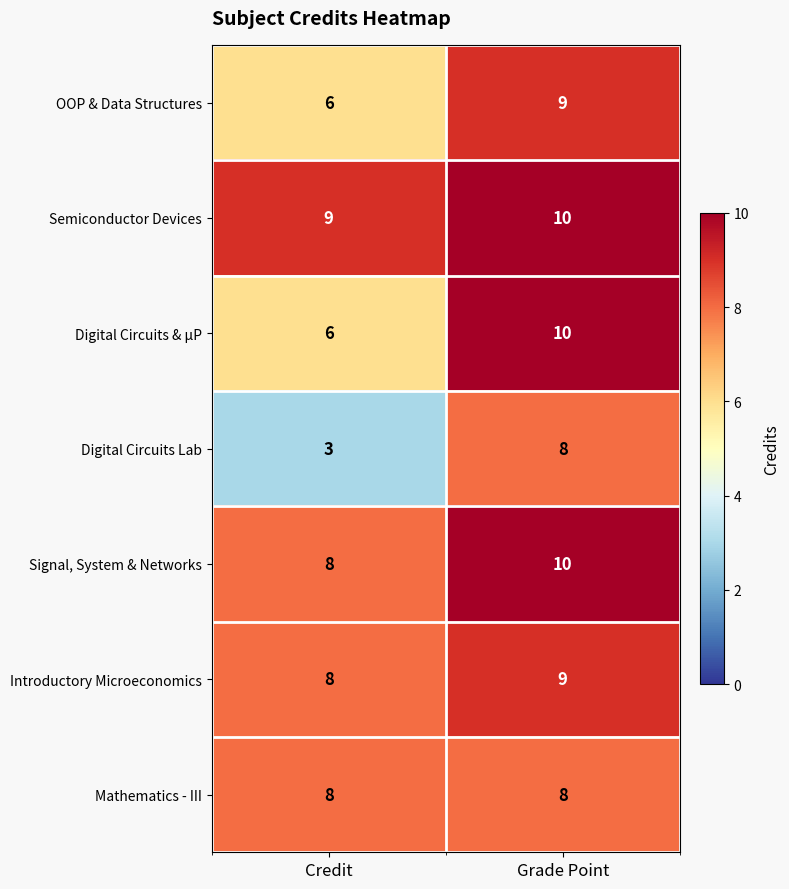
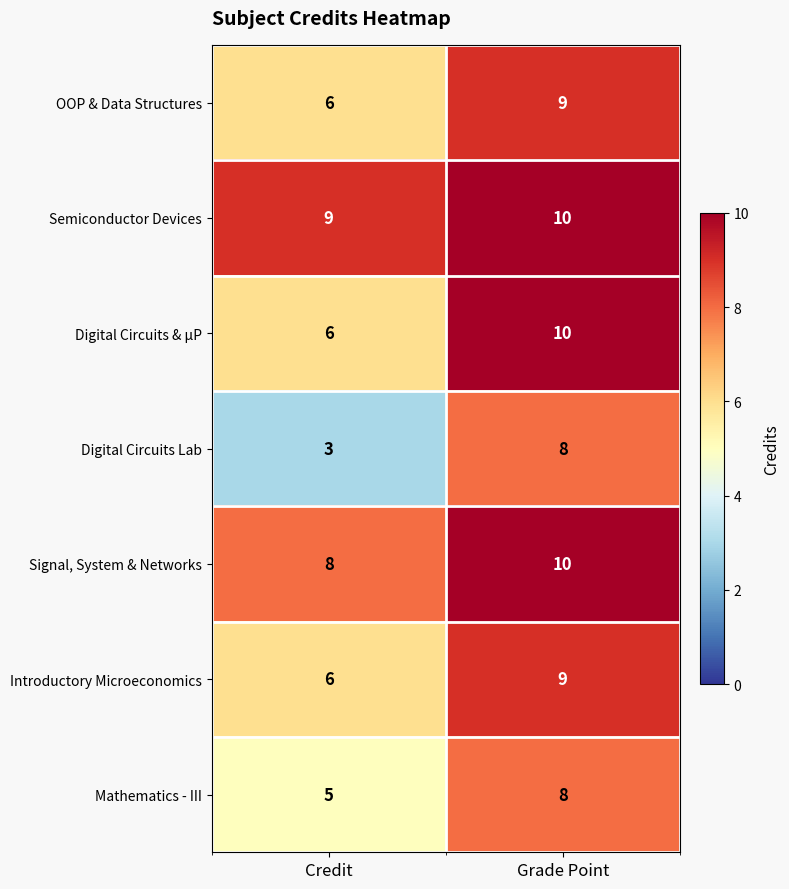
Introductory Microeconomics, Credit: 8 -> 6
Mathematics - III, Credit: 8 -> 5
